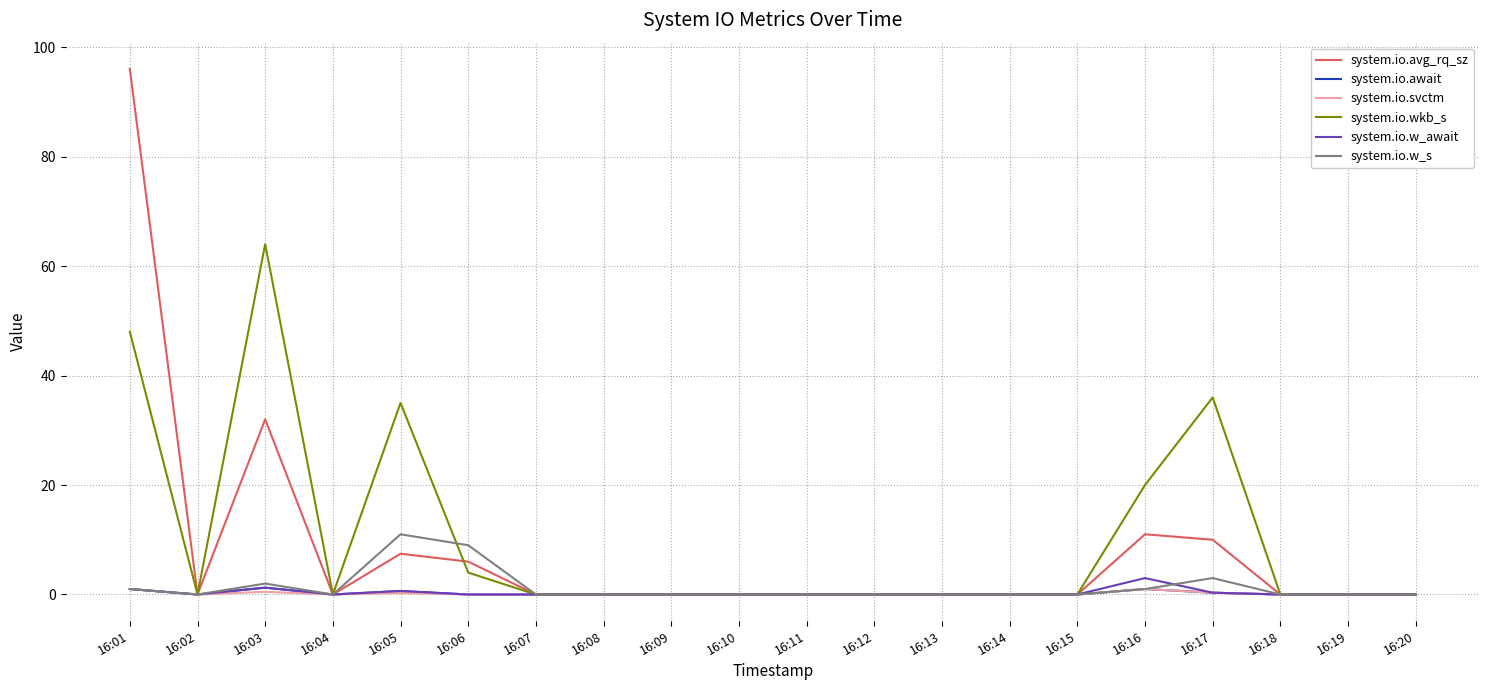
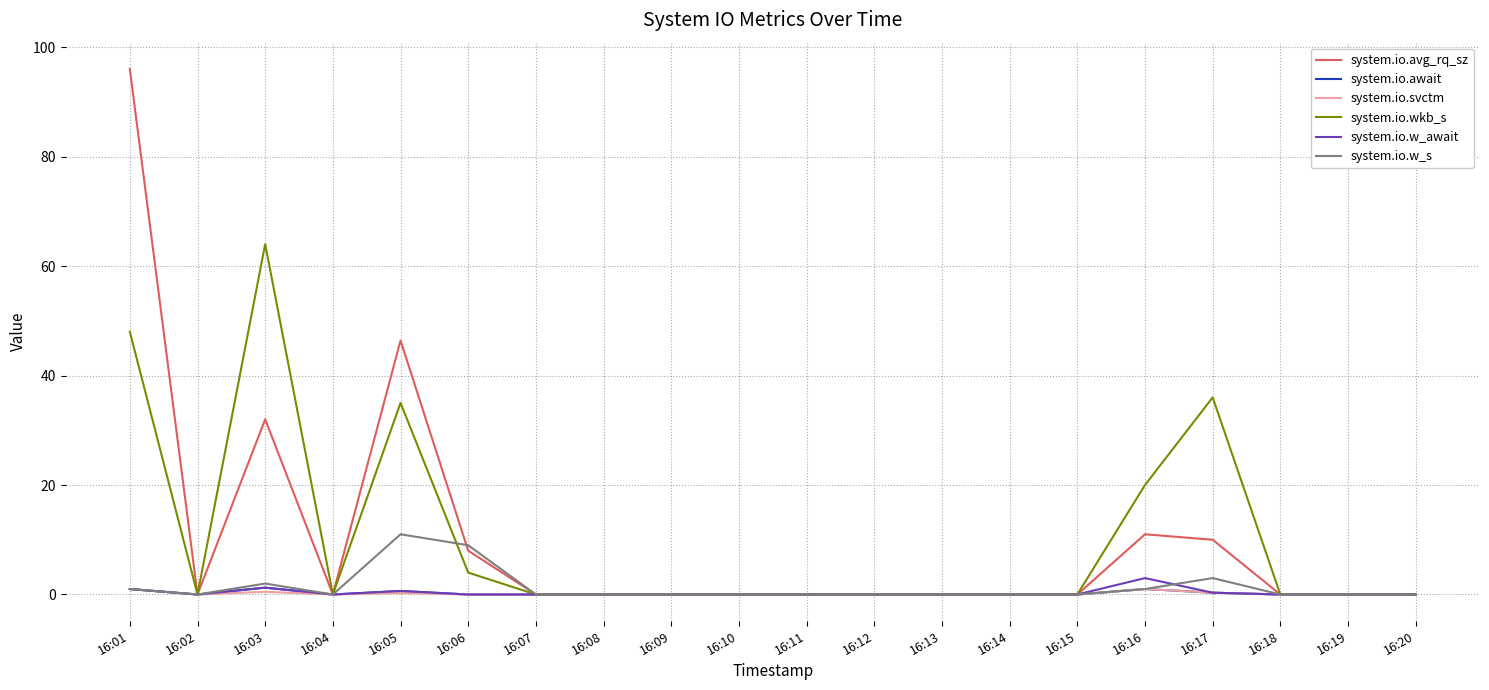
system.io.avg_rq_sz, 16:05: 7 -> 46
system.io.avg_rq_sz, 16:06: 6 -> 8
